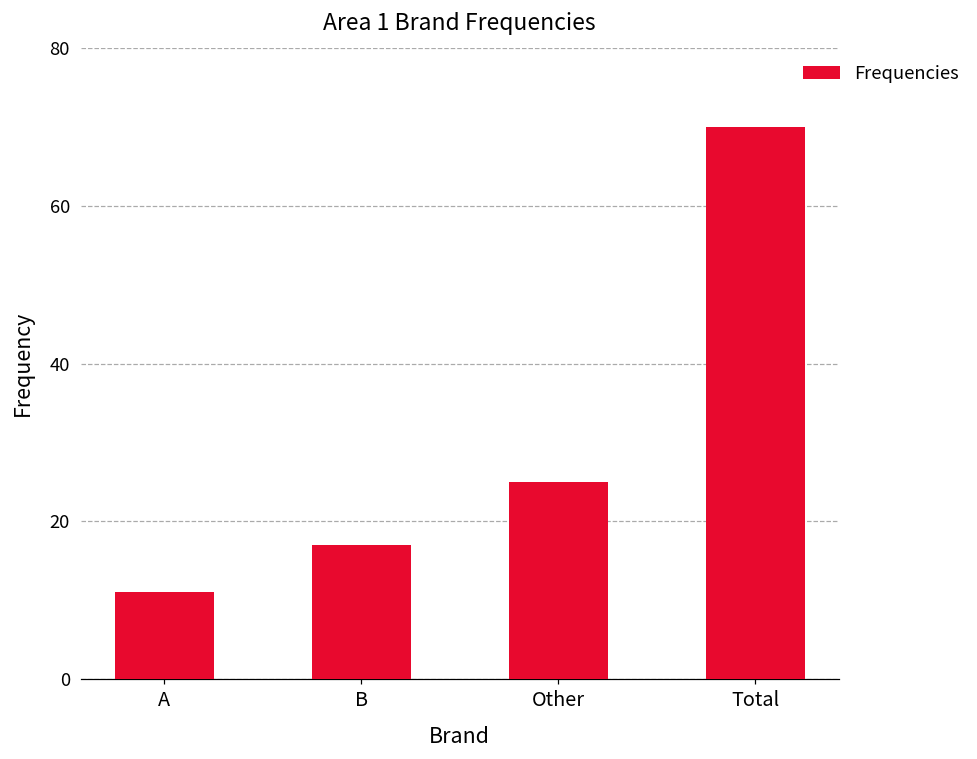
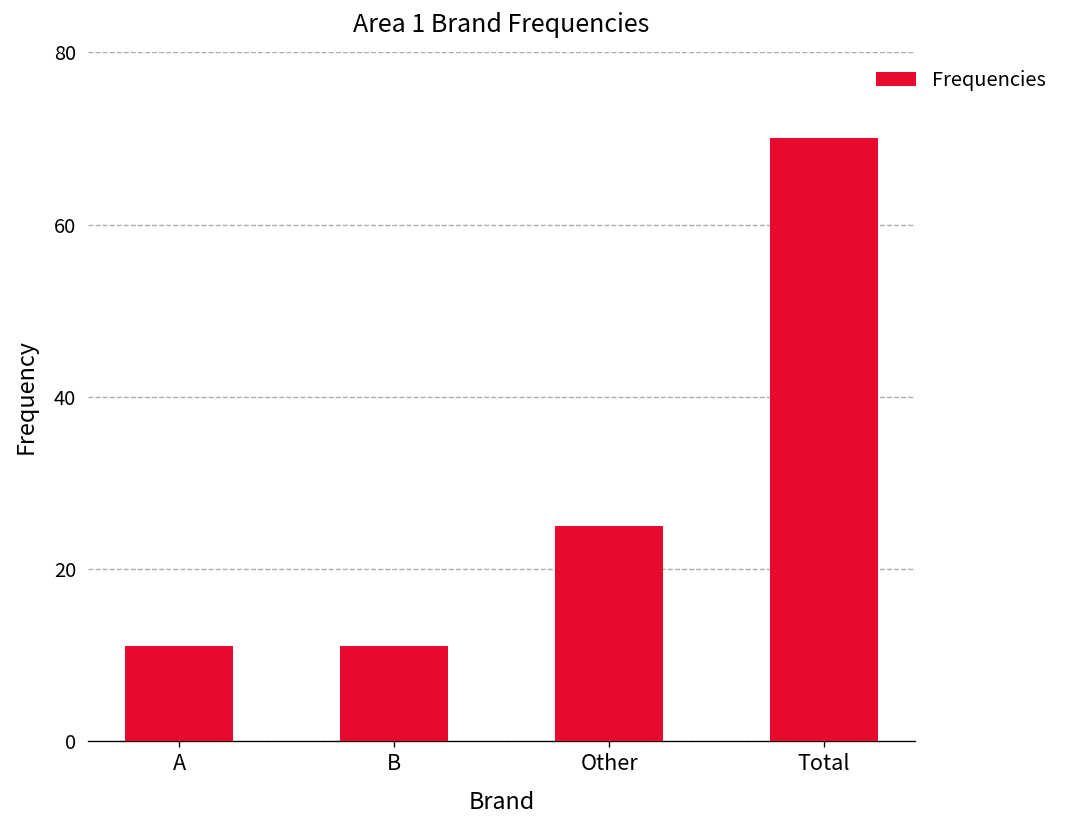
B: 17 -> 11
